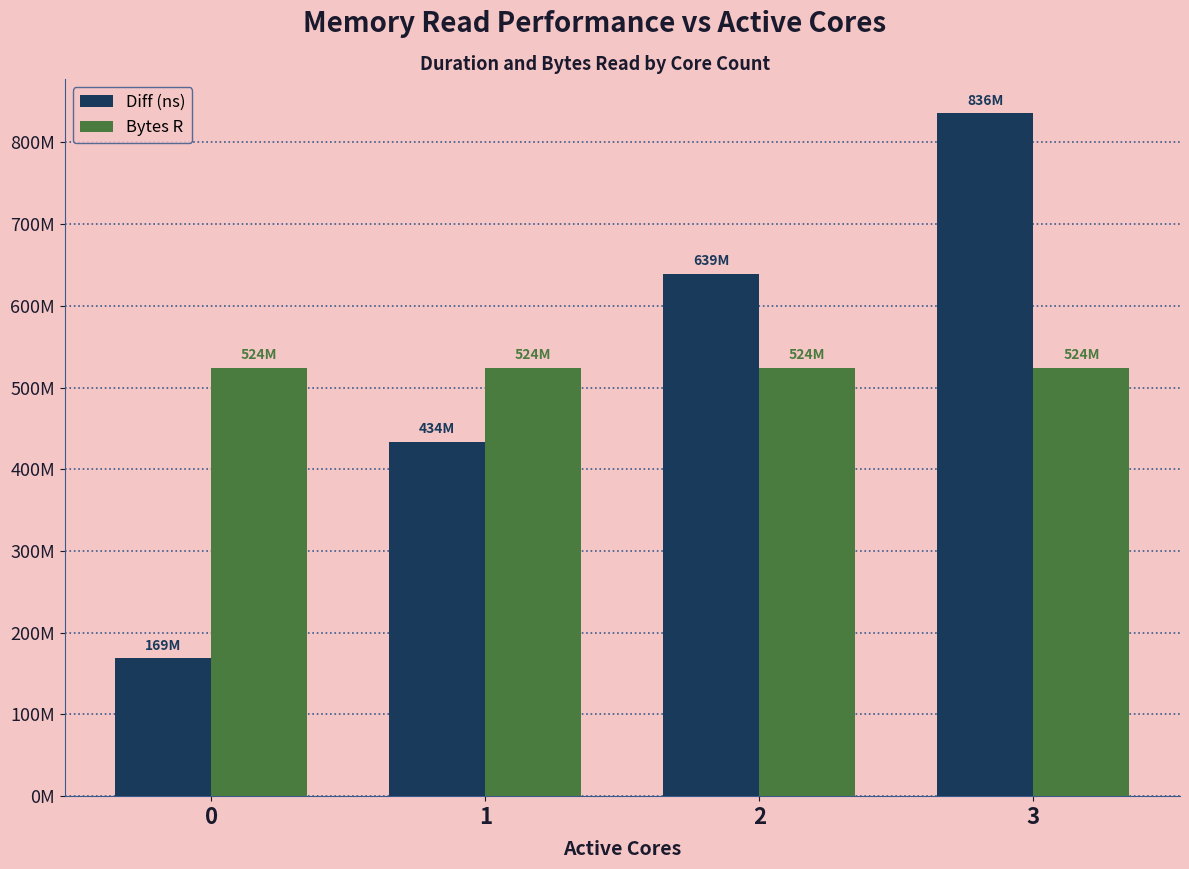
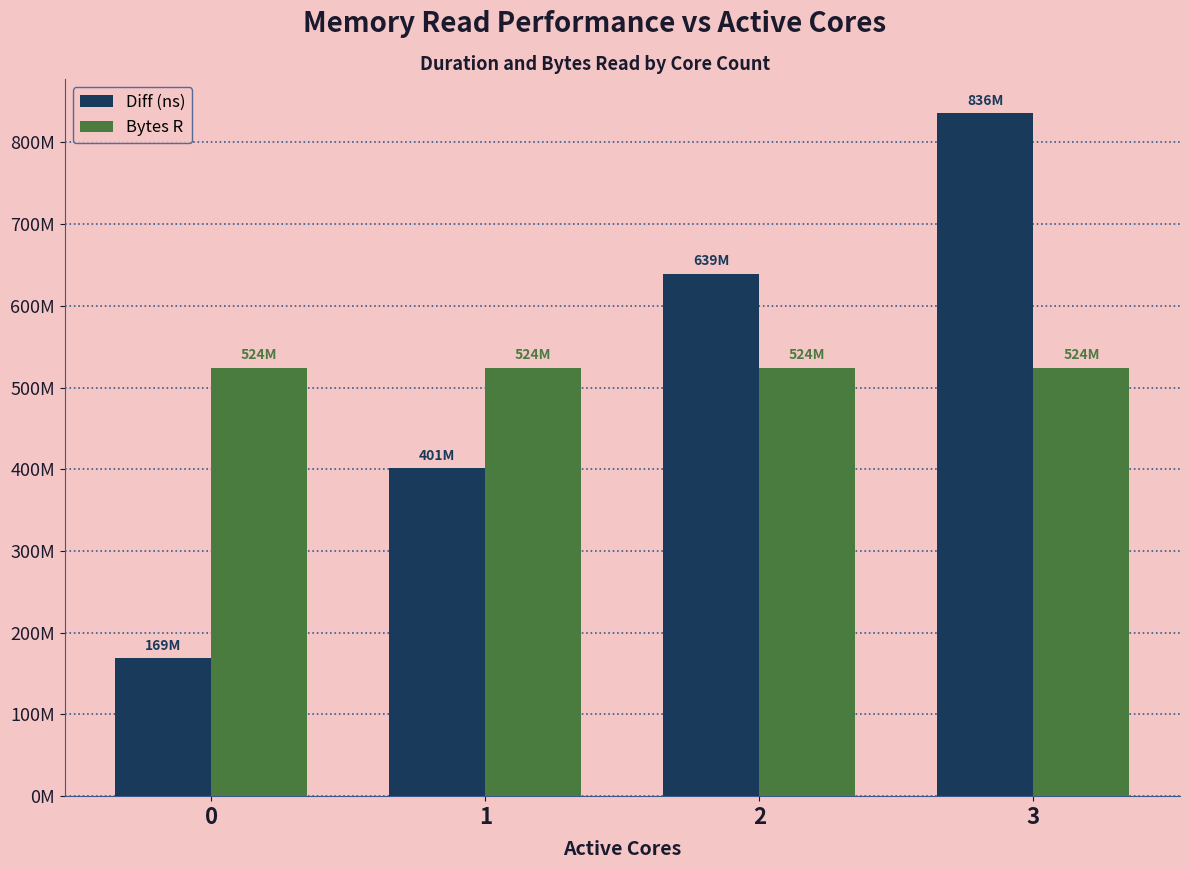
Diff (ns), 1: 434M -> 401M
